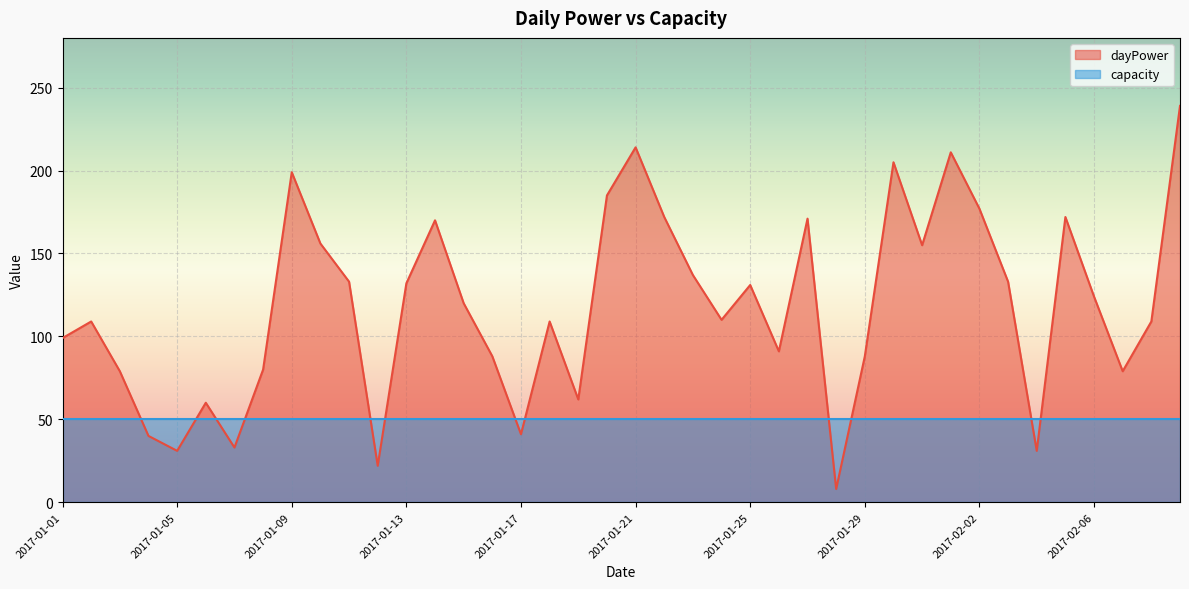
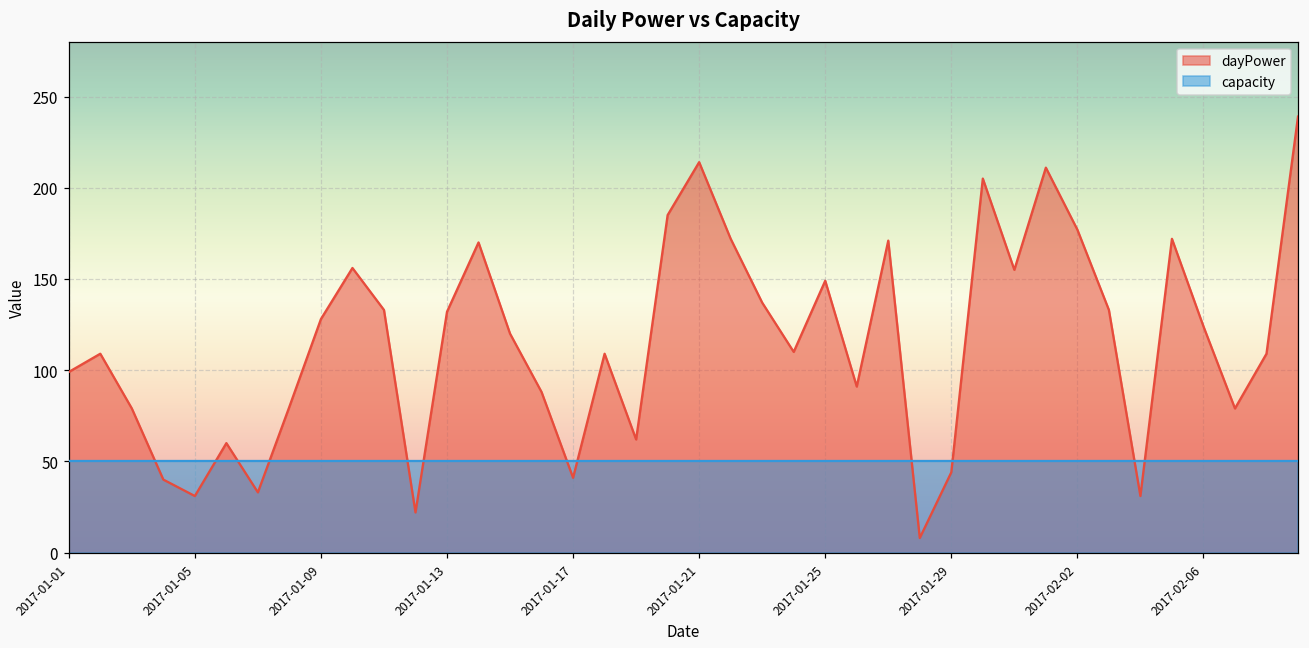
dayPower, 2017-01-09: 199 -> 128
dayPower, 2017-01-25: 131 -> 149
dayPower, 2017-01-29: 88 -> 44
